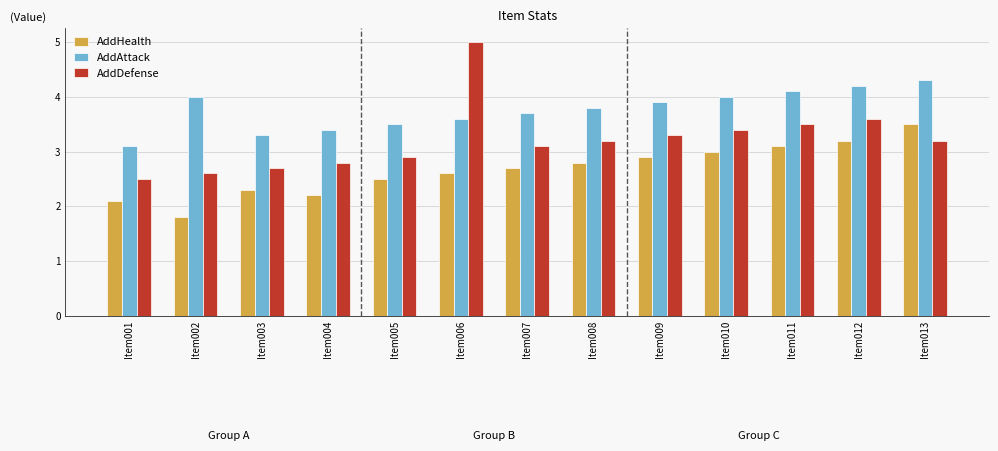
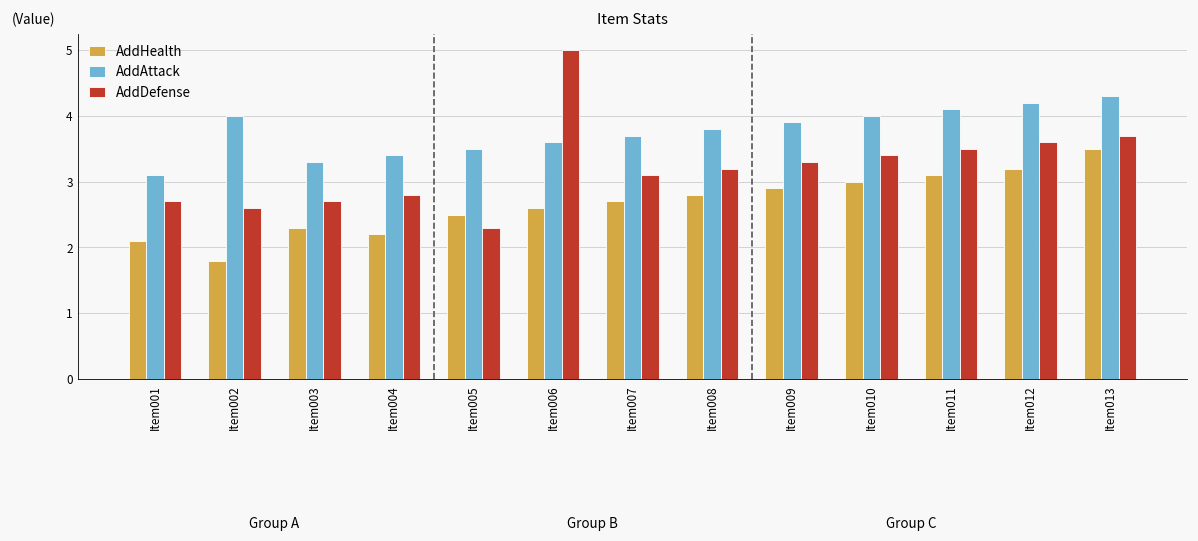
AddDefense, Item001: 2.5 -> 2.7
AddDefense, Item005: 2.9 -> 2.3
AddDefense, Item013: 3.2 -> 3.7
